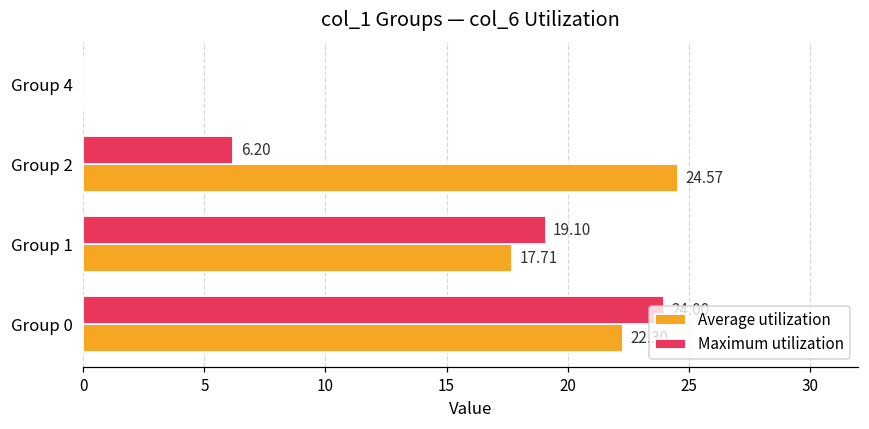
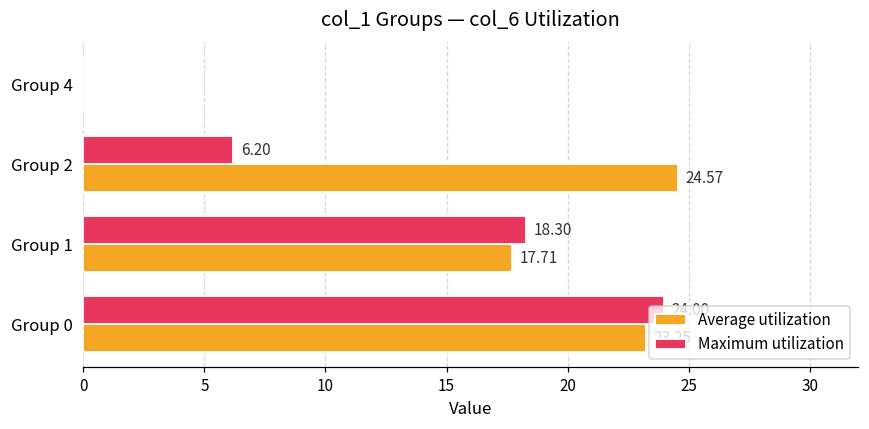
Maximum utilization, Group 1: 19.10 -> 18.30
Average utilization, Group 0: 22.3 -> 23.3
